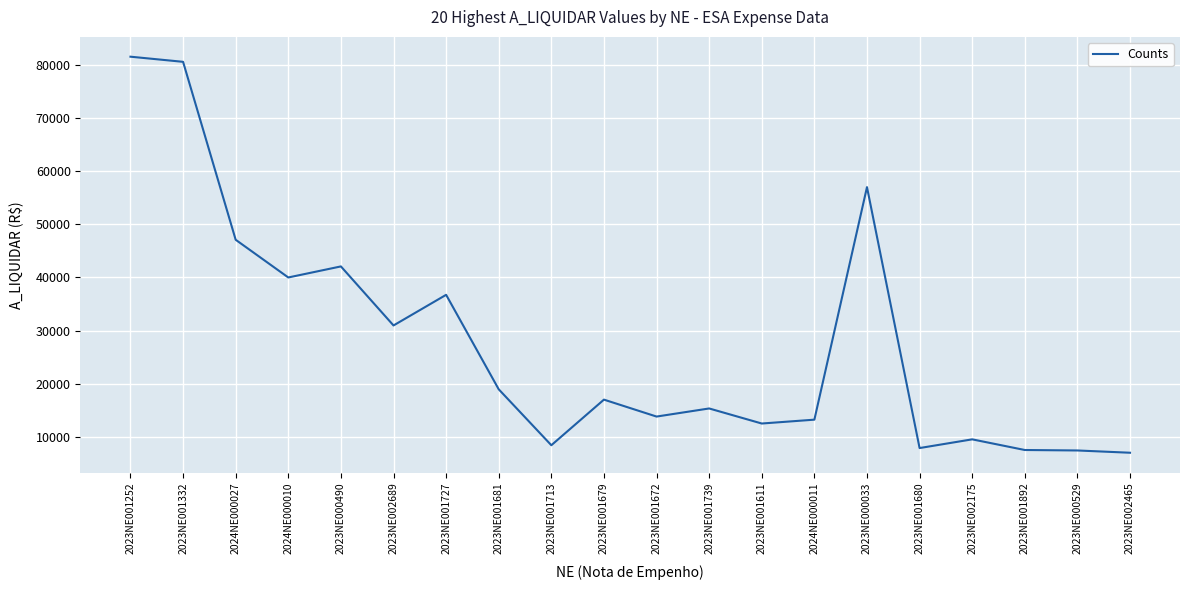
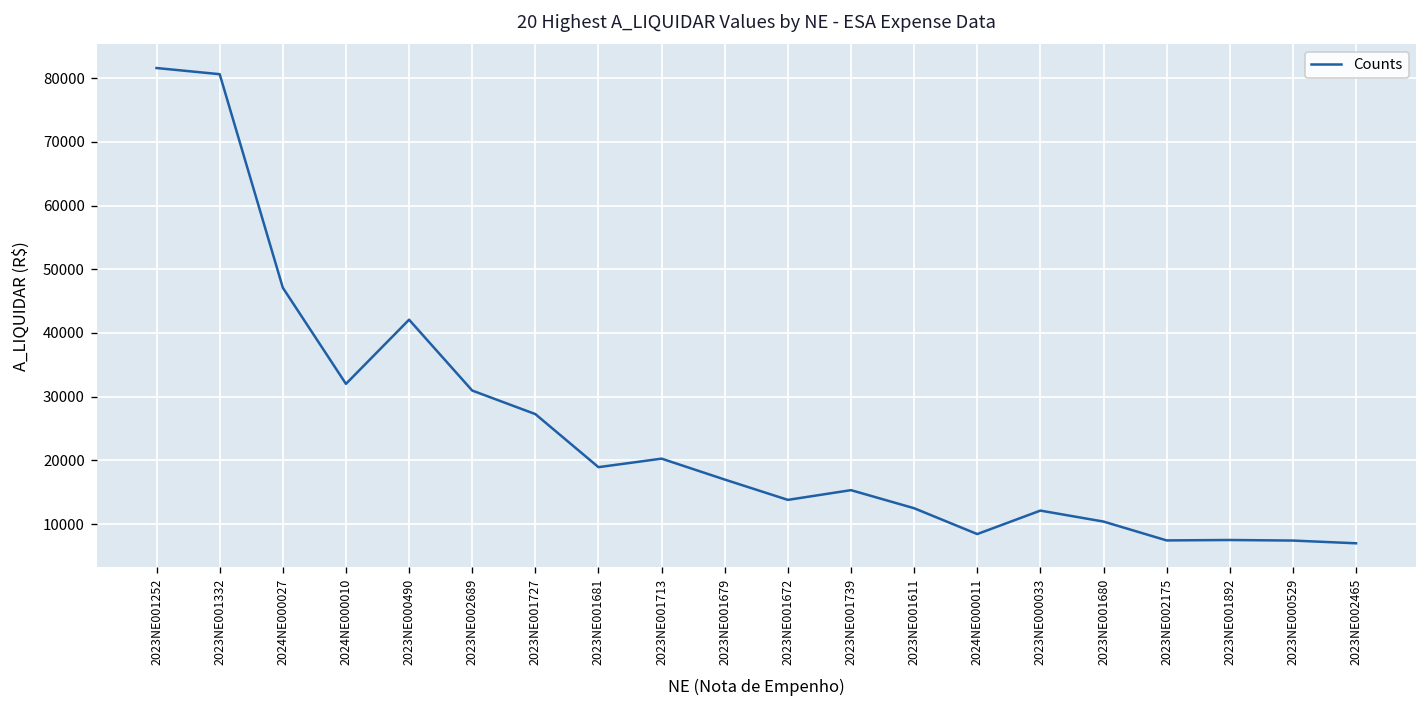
2024NE000010: 40000 -> 32000
2023NE001727: 37000 -> 27000
2023NE001713: 8000 -> 20000
2024NE000011: 13000 -> 8000
2023NE000033: 57000 -> 12000
2023NE001680: 8000 -> 10000
2023NE002175: 10000 -> 7000
